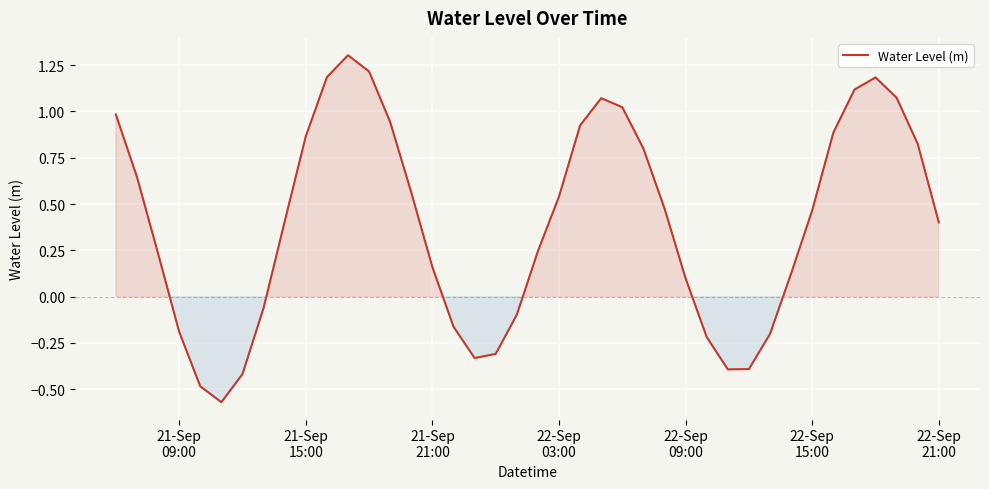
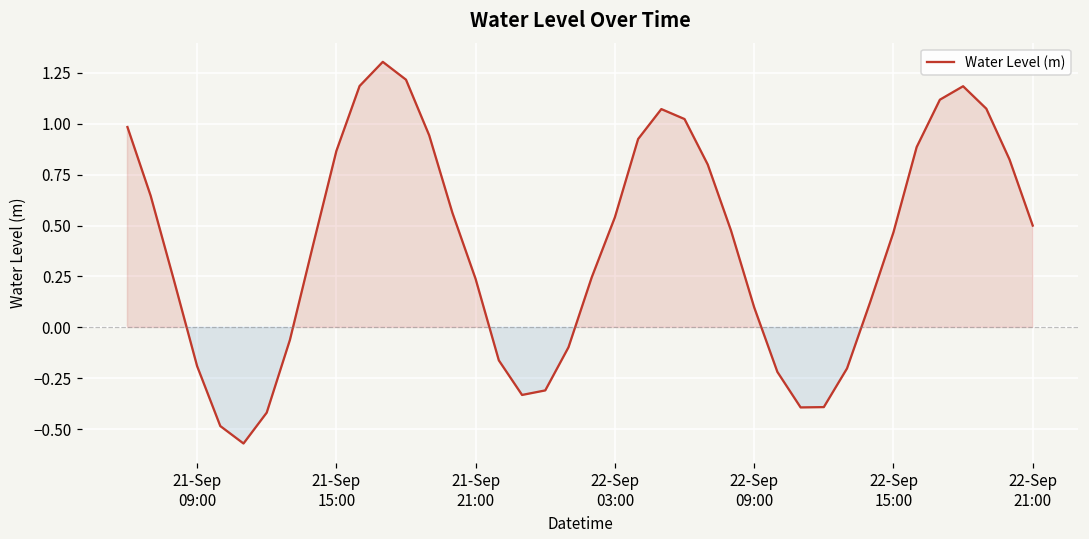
21-Sep 21:00: 0.16 -> 0.24
22-Sep 21:00: 0.40 -> 0.50
